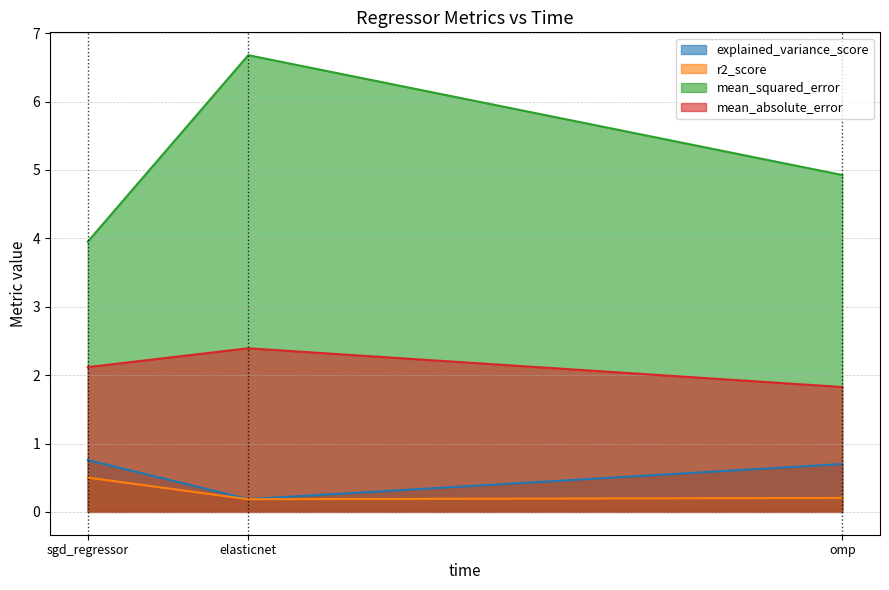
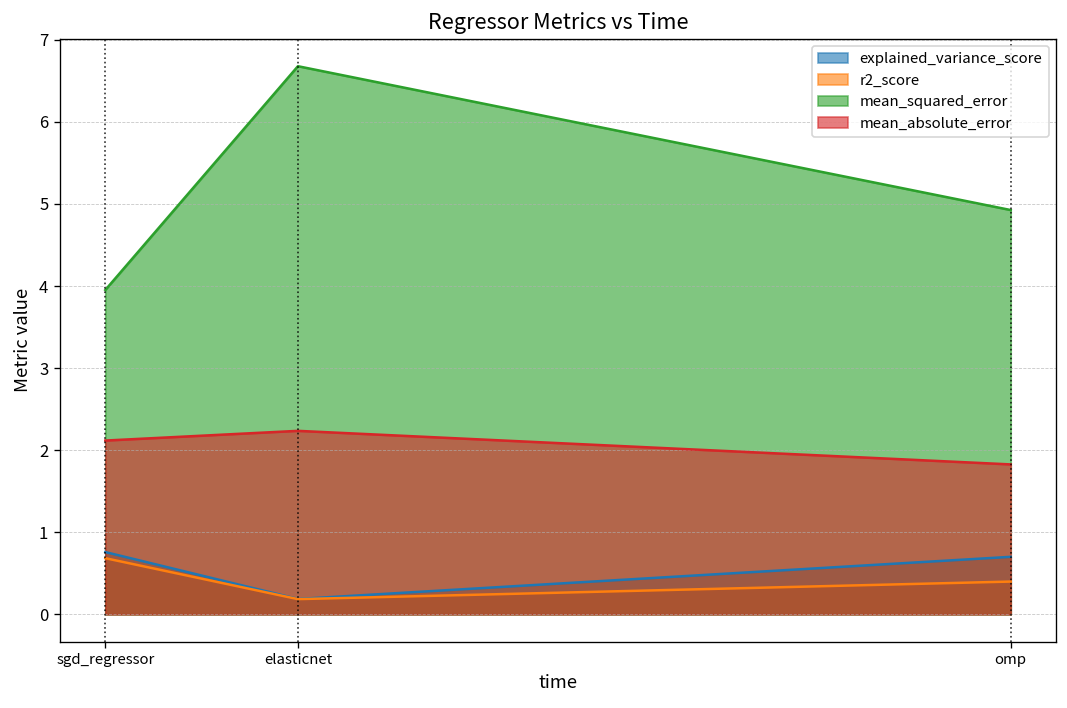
r2_score, sgd_regressor: 0.5 -> 0.7
mean_absolute_error, elasticnet: 2.4 -> 2.2
r2_score, omp: 0.2 -> 0.4
